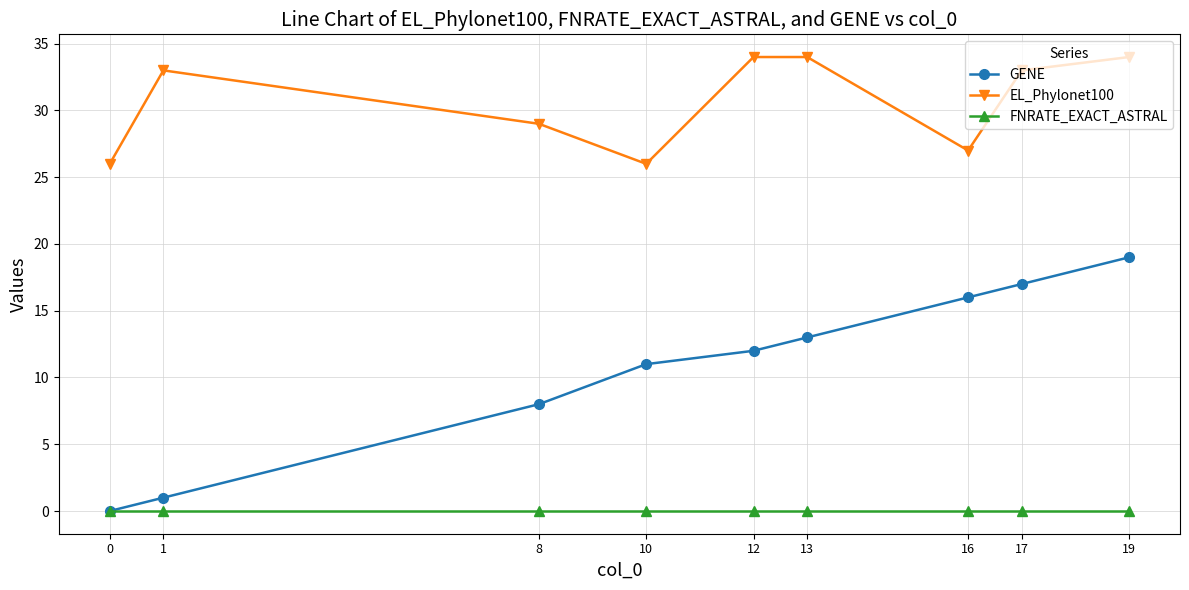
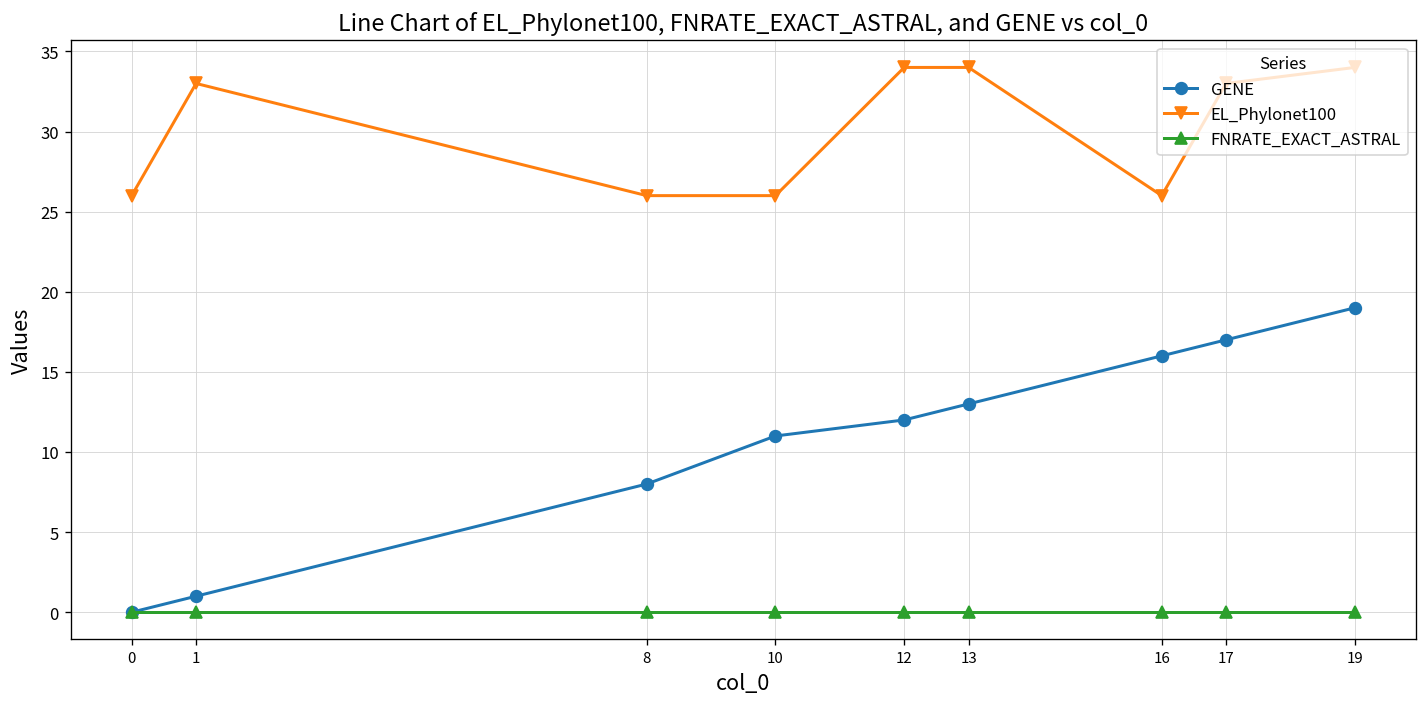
EL_Phylonet100, 8: 29 -> 26
EL_Phylonet100, 16: 27 -> 26
